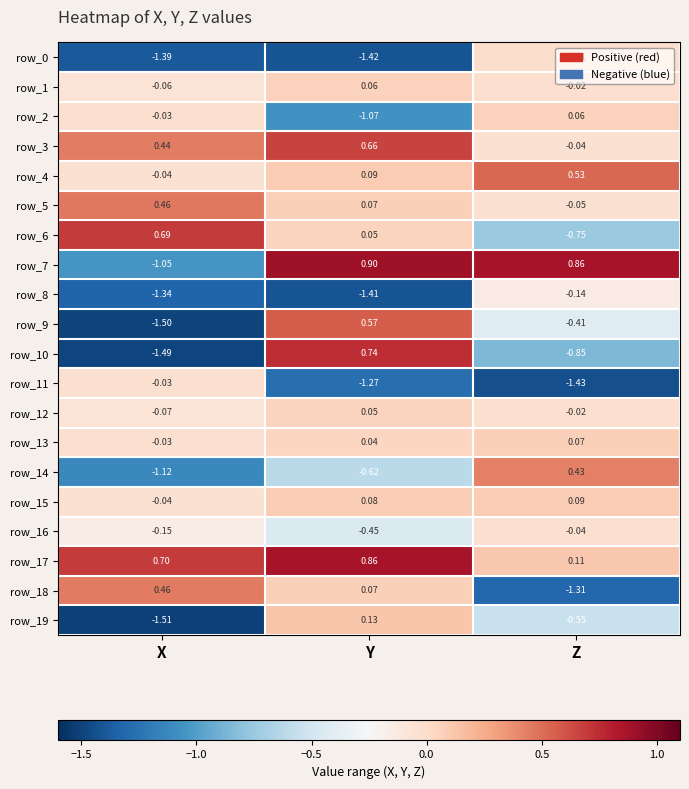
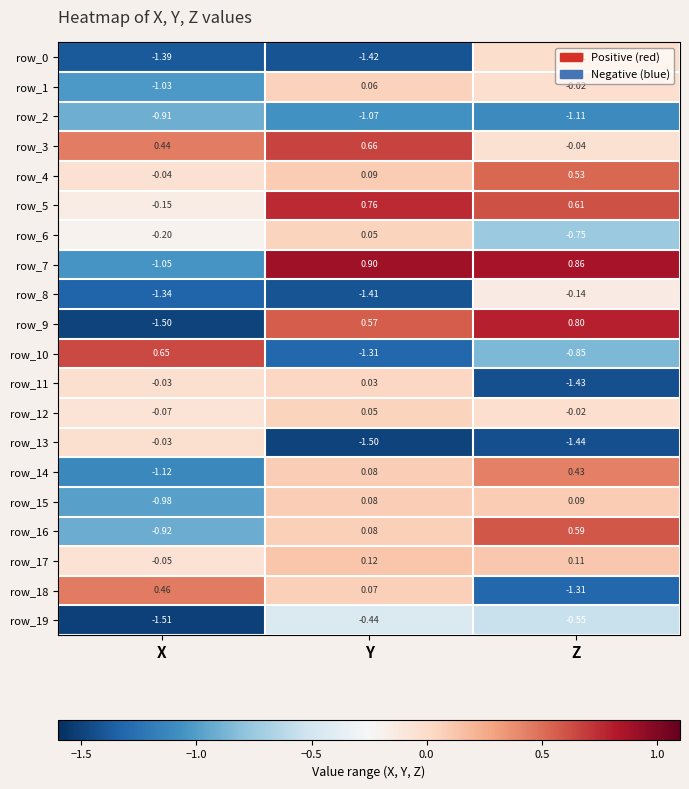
row_1, X: -0.06 -> -1.03
row_2, X: -0.03 -> -0.91
row_2, Z: 0.06 -> -1.11
row_5, X: 0.46 -> -0.15
row_5, Y: 0.07 -> 0.76
row_5, Z: -0.05 -> 0.61
row_6, X: 0.69 -> -0.20
row_9, Z: -0.41 -> 0.80
row_10, X: -1.49 -> 0.65
row_10, Y: 0.74 -> -1.31
row_11, Y: -1.27 -> 0.03
row_13, Y: 0.04 -> -1.50
row_13, Z: 0.07 -> -1.44
row_14, Y: -0.62 -> 0.08
row_15, X: -0.04 -> -0.98
row_16, X: -0.15 -> -0.92
row_16, Y: -0.45 -> 0.08
row_16, Z: -0.04 -> 0.59
row_17, X: 0.70 -> -0.05
row_17, Y: 0.86 -> 0.12
row_19, Y: 0.13 -> -0.44
